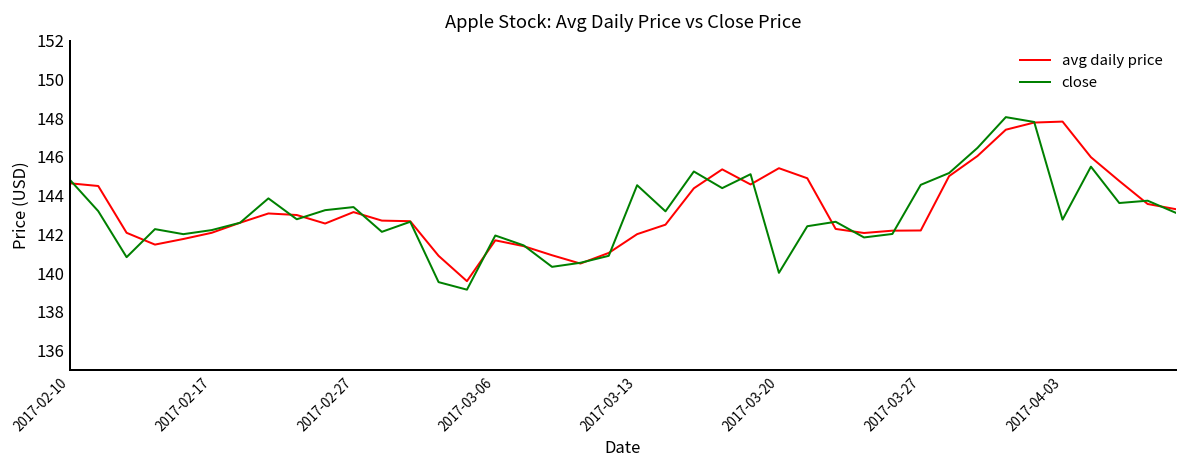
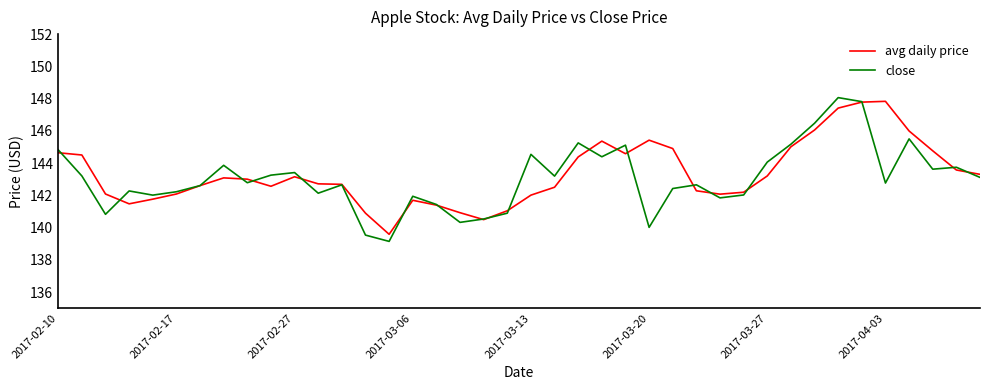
avg daily price, 2017-03-27: 142.2 -> 143.2
close, 2017-03-27: 144.6 -> 144.1
